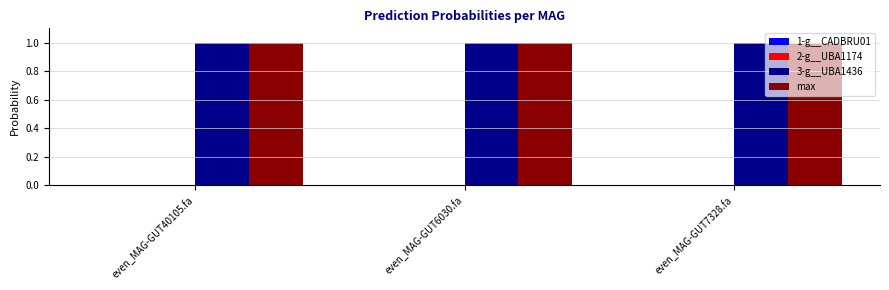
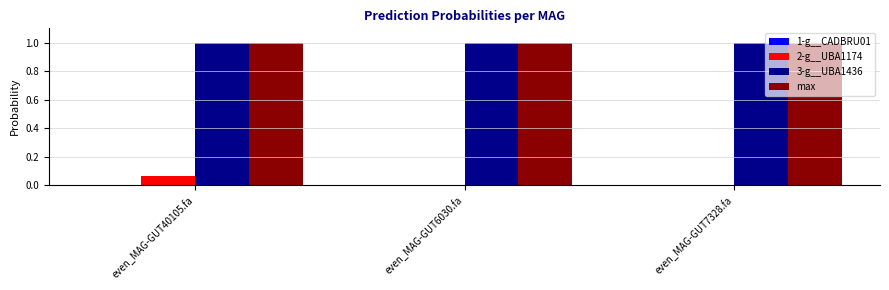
2-g__UBA1174, even_MAG-GUT40105.fa: 0.00 -> 0.06
